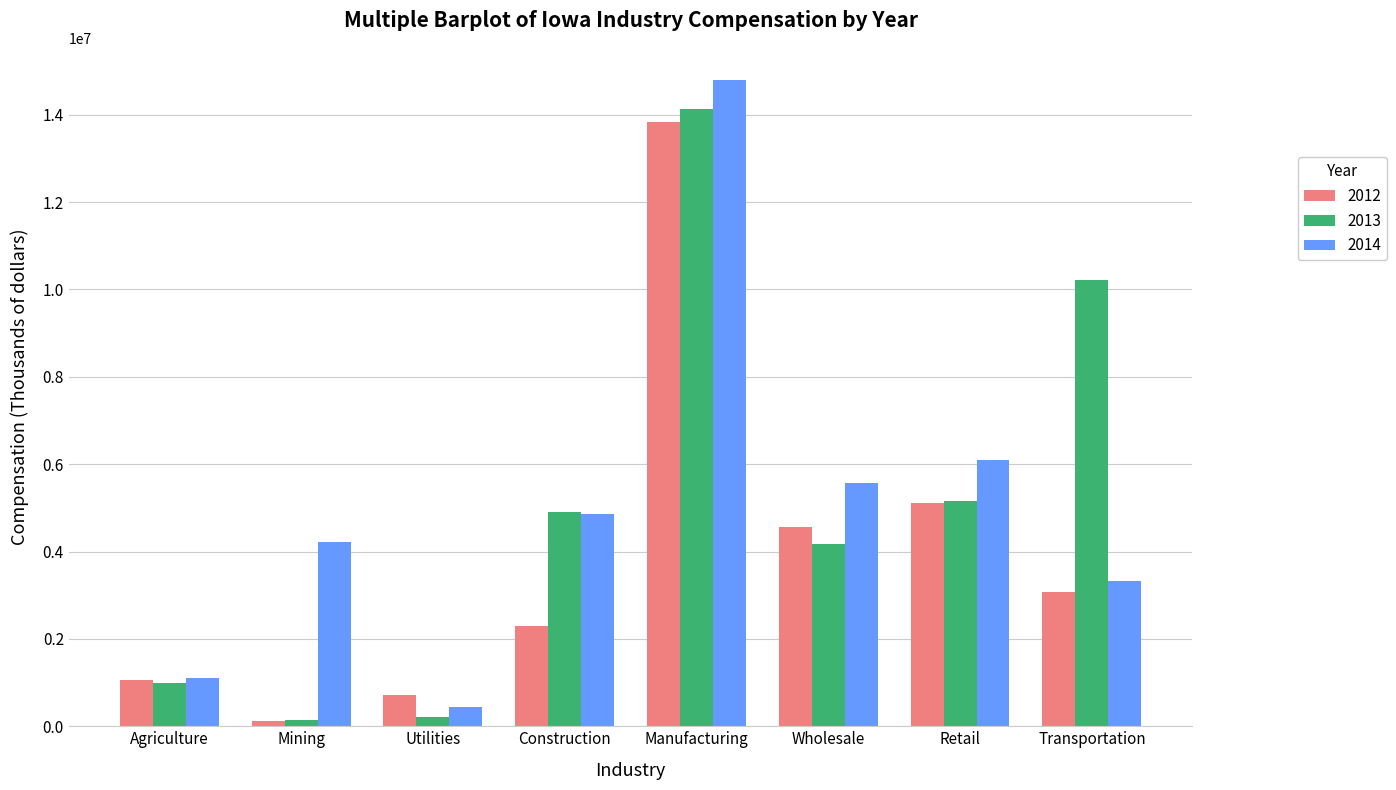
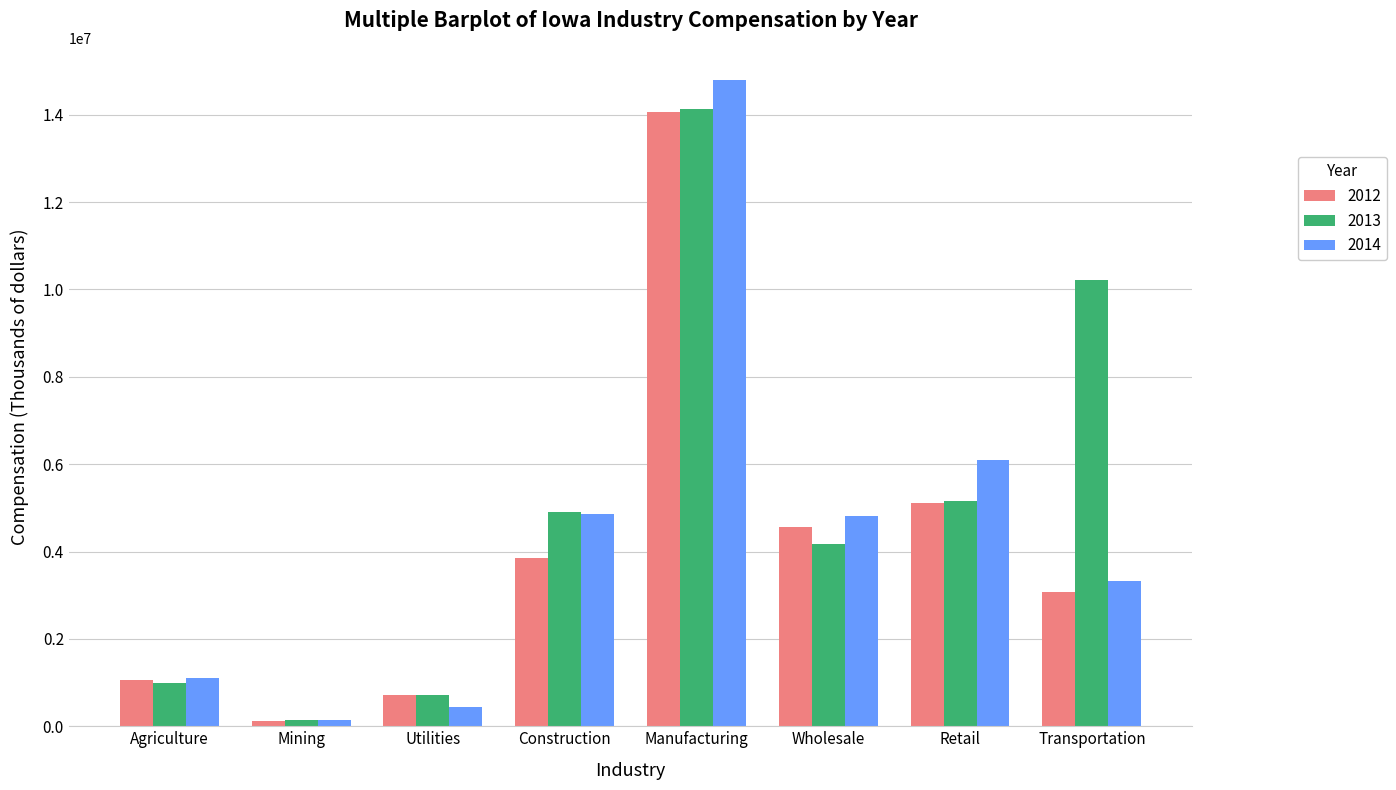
2014, Mining: 4200000 -> 100000
2013, Utilities: 200000 -> 700000
2012, Construction: 2300000 -> 3800000
2012, Manufacturing: 13800000 -> 14100000
2014, Wholesale: 5600000 -> 4800000
